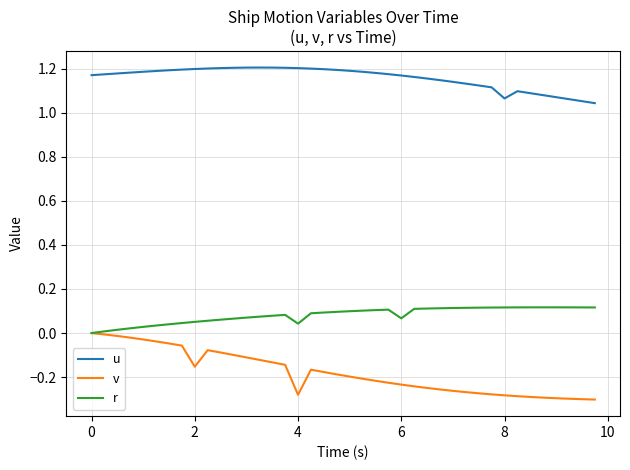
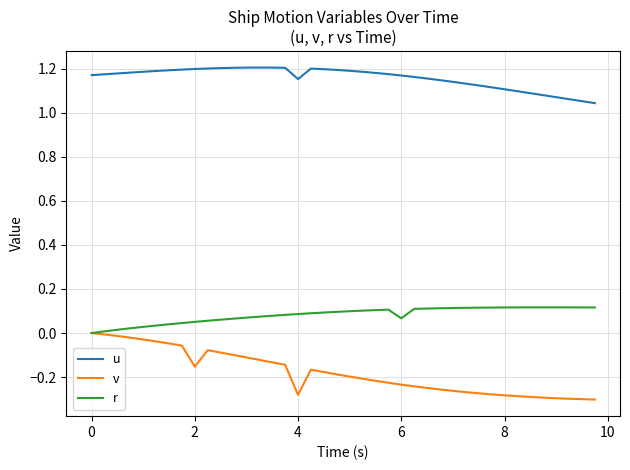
u, 4: 1.20 -> 1.15
r, 4: 0.04 -> 0.09
u, 8: 1.06 -> 1.11
